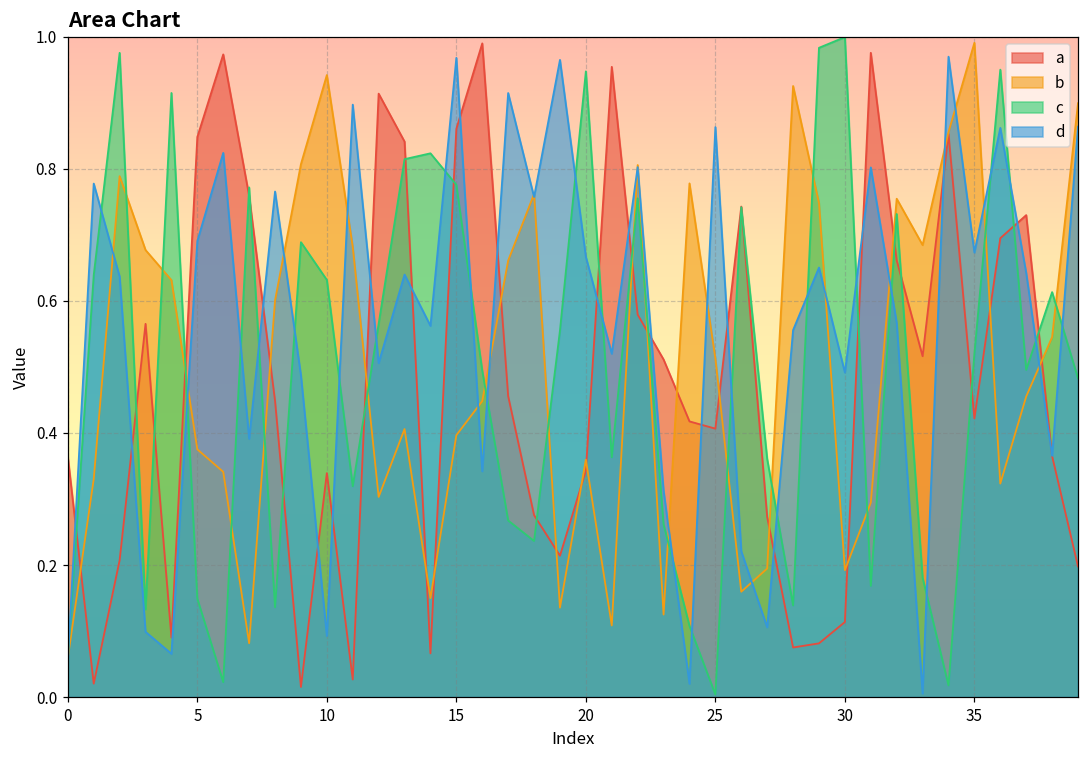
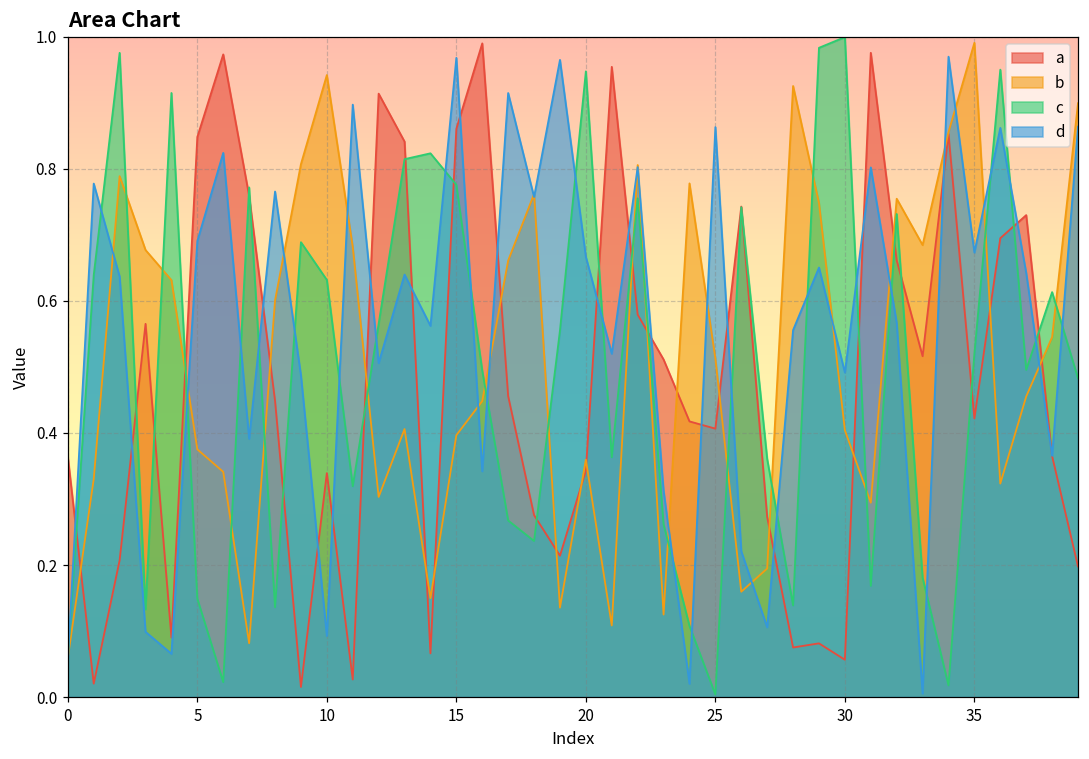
a, 30: 0.11 -> 0.06
b, 30: 0.19 -> 0.40
